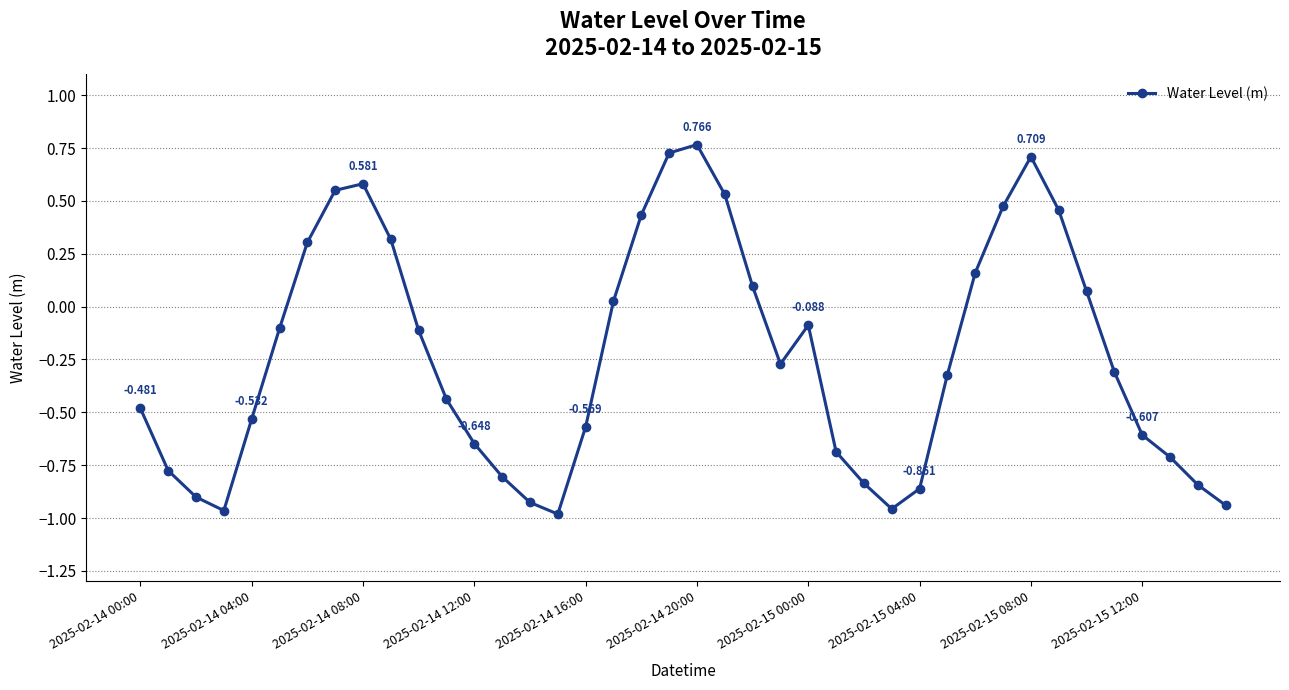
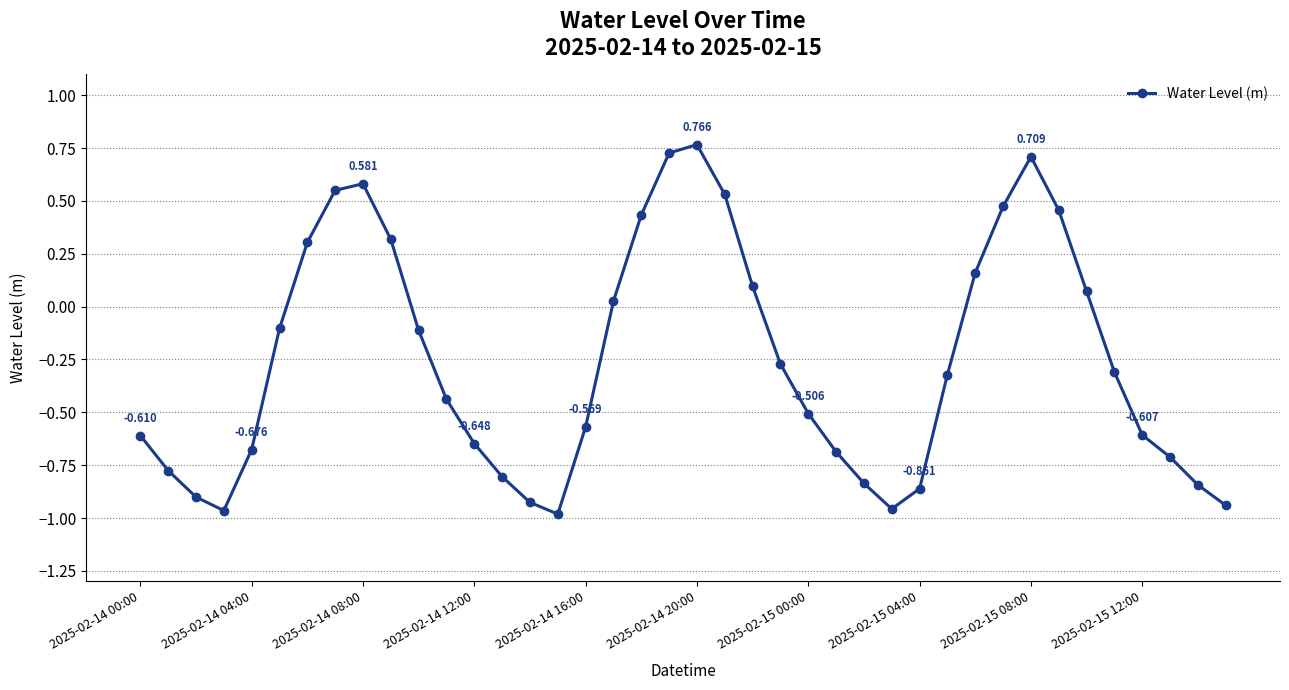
2025-02-14 00:00: -0.481 -> -0.610
2025-02-14 04:00: -0.532 -> -0.676
2025-02-15 00:00: -0.088 -> -0.506
